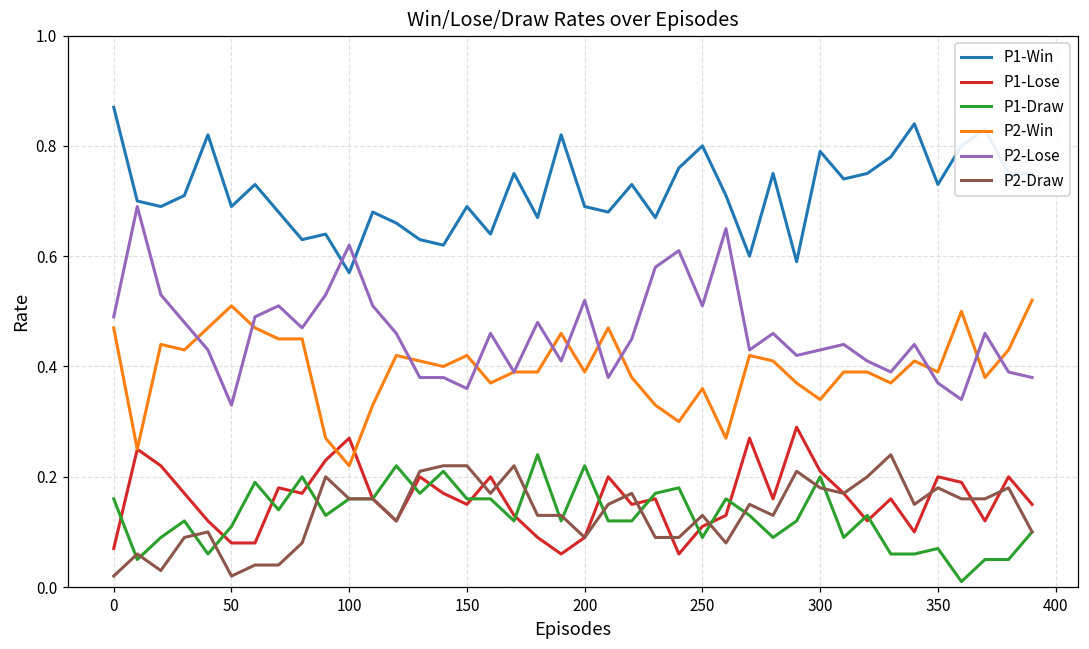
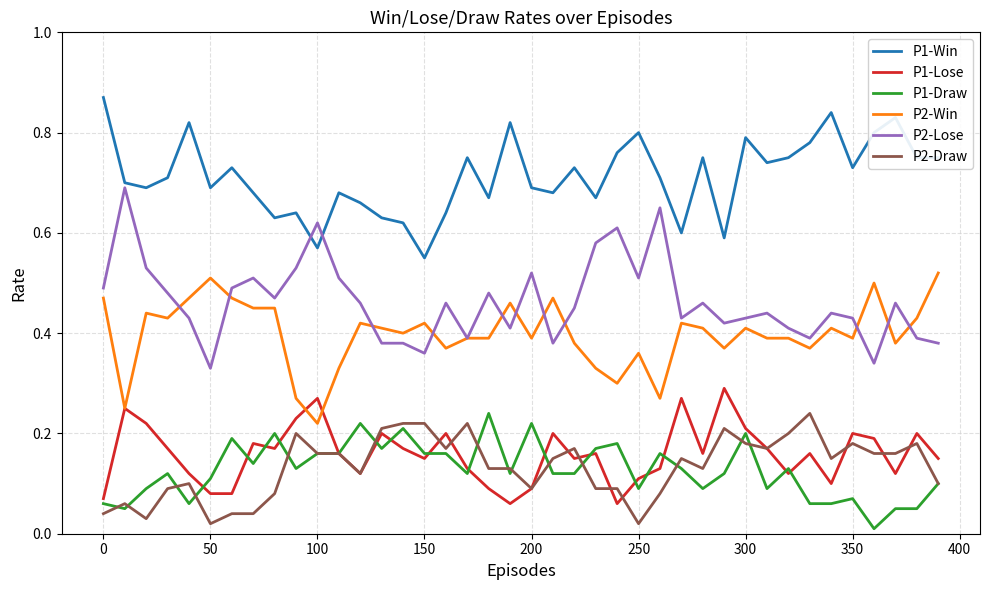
P1-Draw, 0: 0.16 -> 0.06
P2-Draw, 0: 0.02 -> 0.04
P1-Win, 150: 0.69 -> 0.55
P2-Draw, 250: 0.13 -> 0.02
P2-Win, 300: 0.34 -> 0.41
P2-Lose, 350: 0.37 -> 0.43
